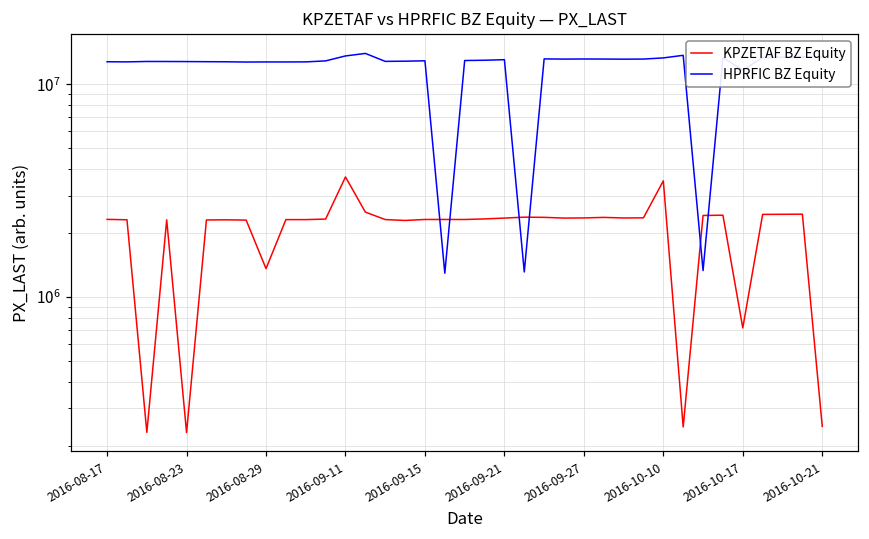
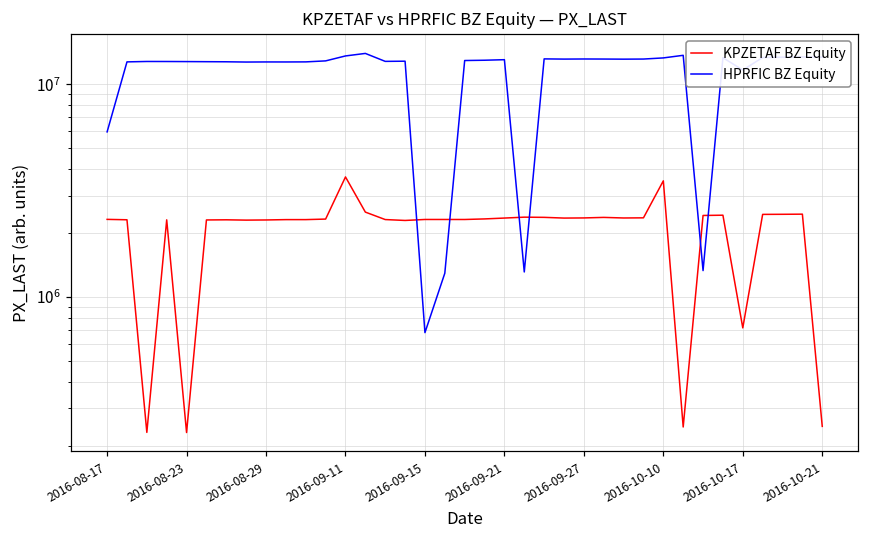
HPRFIC BZ Equity, 2016-08-17: 13000000 -> 6000000
KPZETAF BZ Equity, 2016-08-29: 1400000 -> 2300000
HPRFIC BZ Equity, 2016-09-15: 13000000 -> 680000
